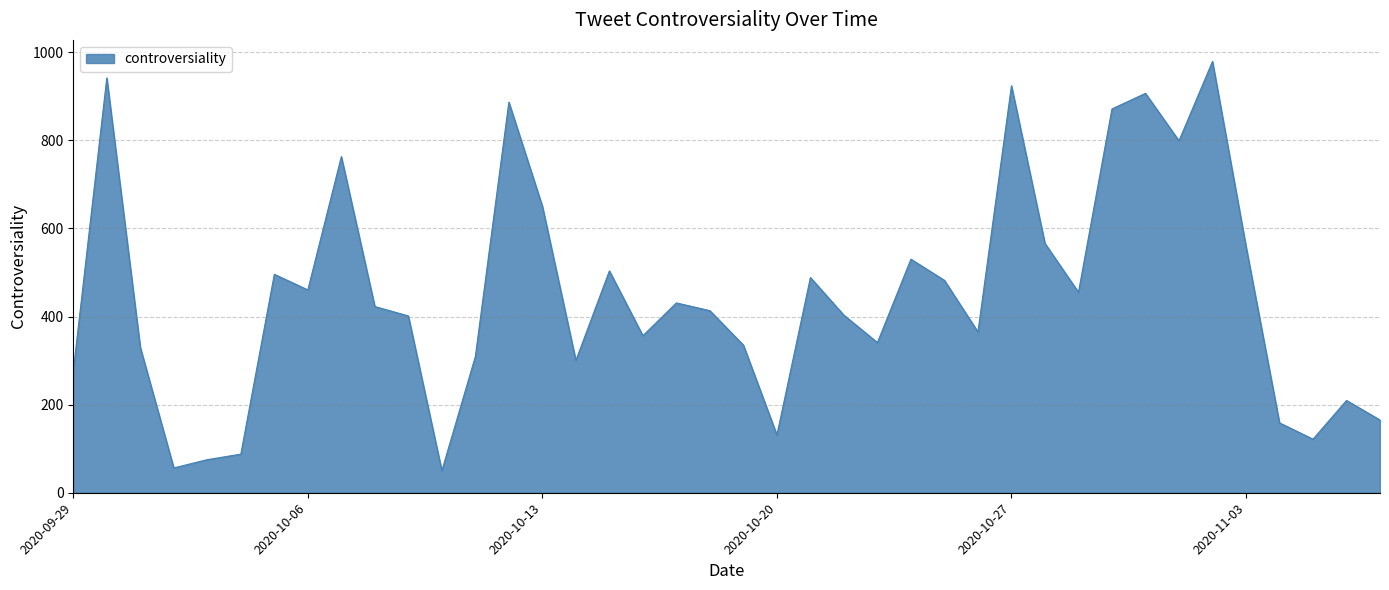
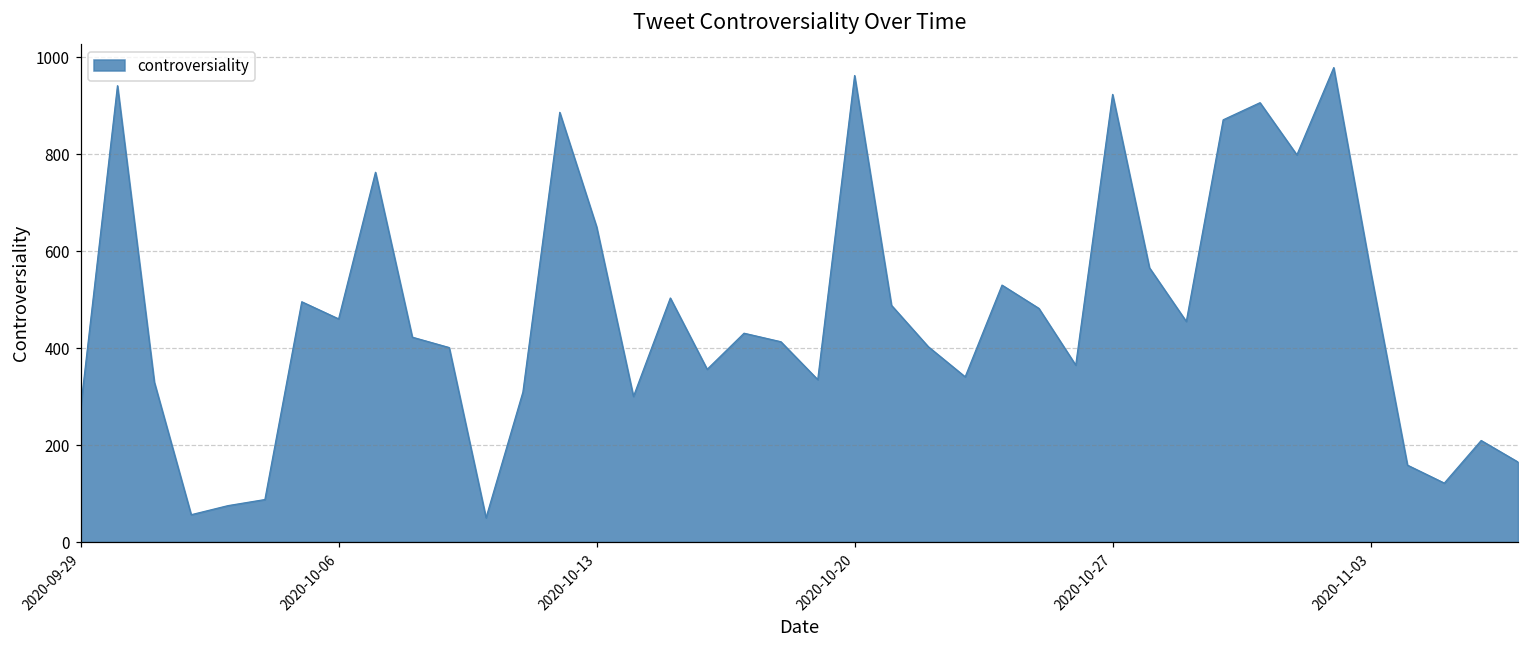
2020-10-20: 130 -> 960
